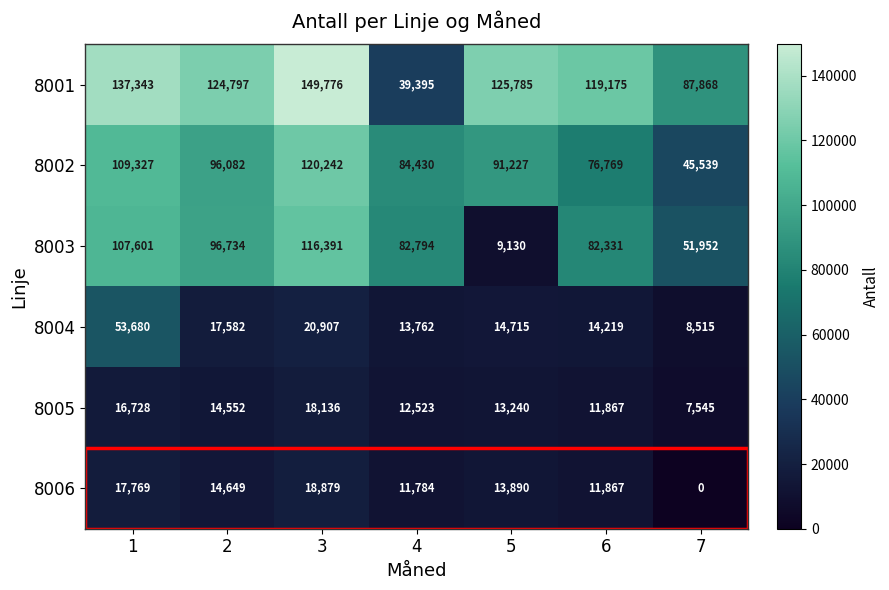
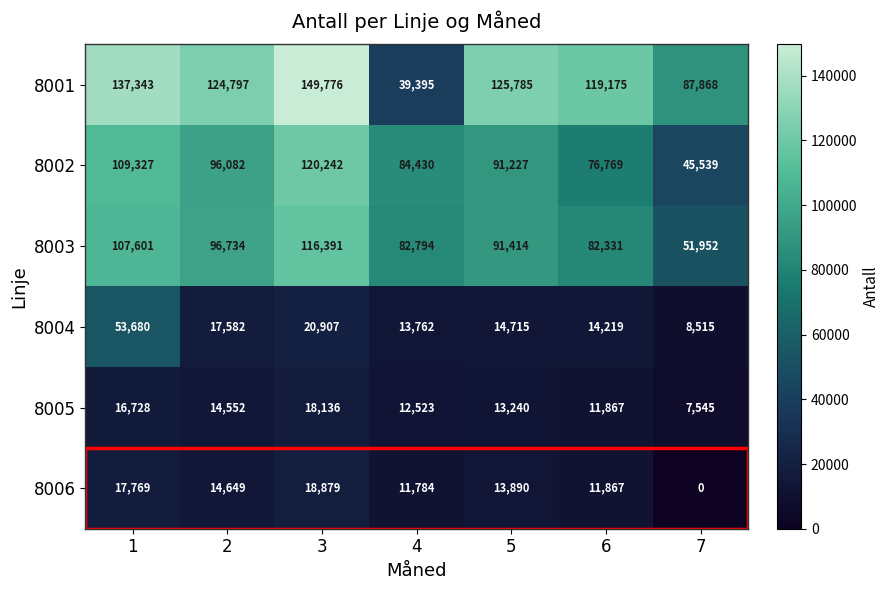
8003, 5: 9,130 -> 91,414
